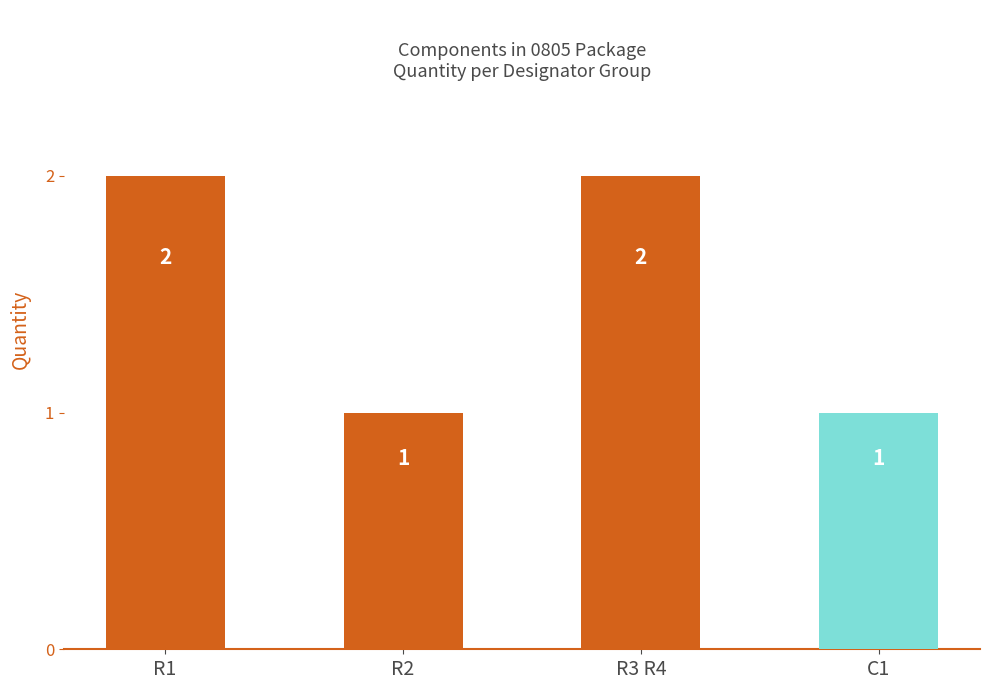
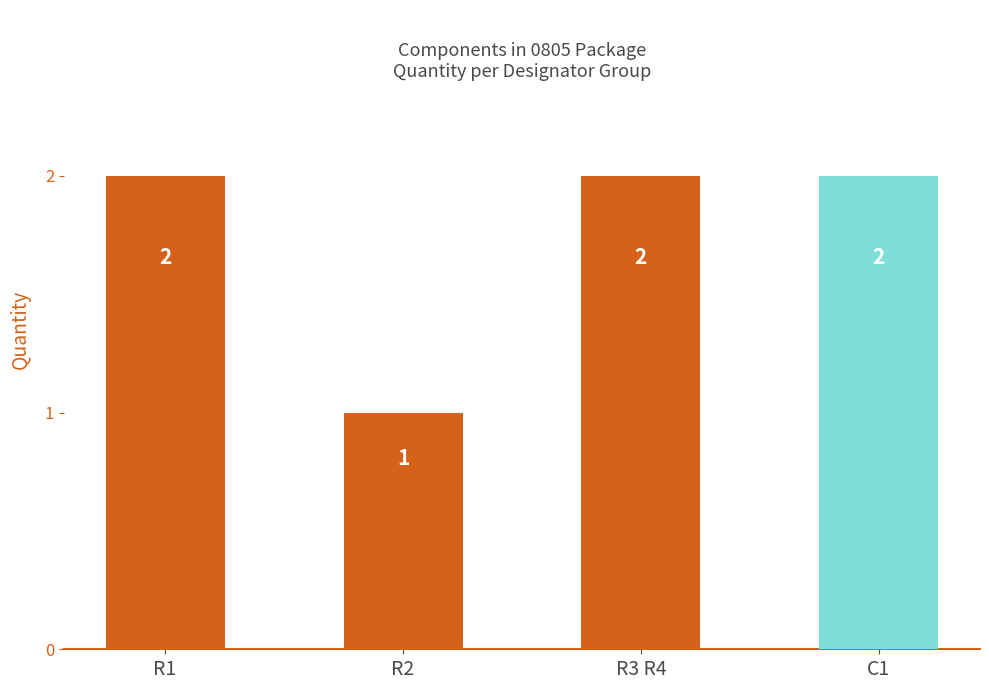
C1: 1 -> 2
